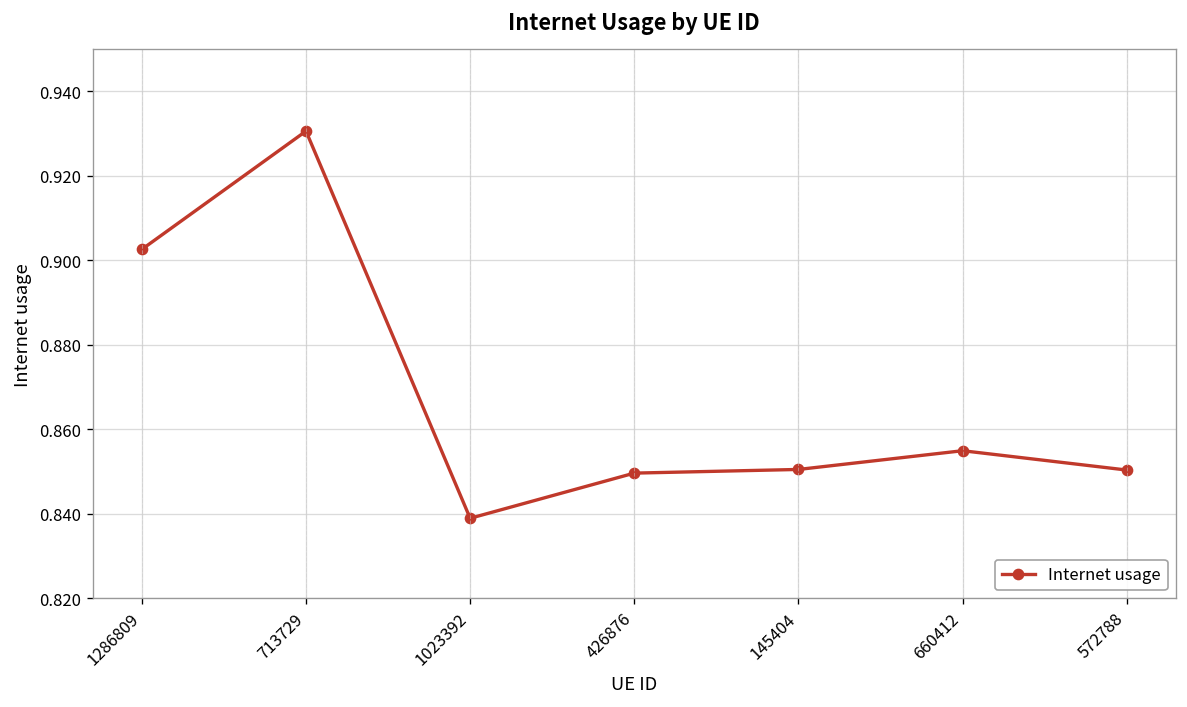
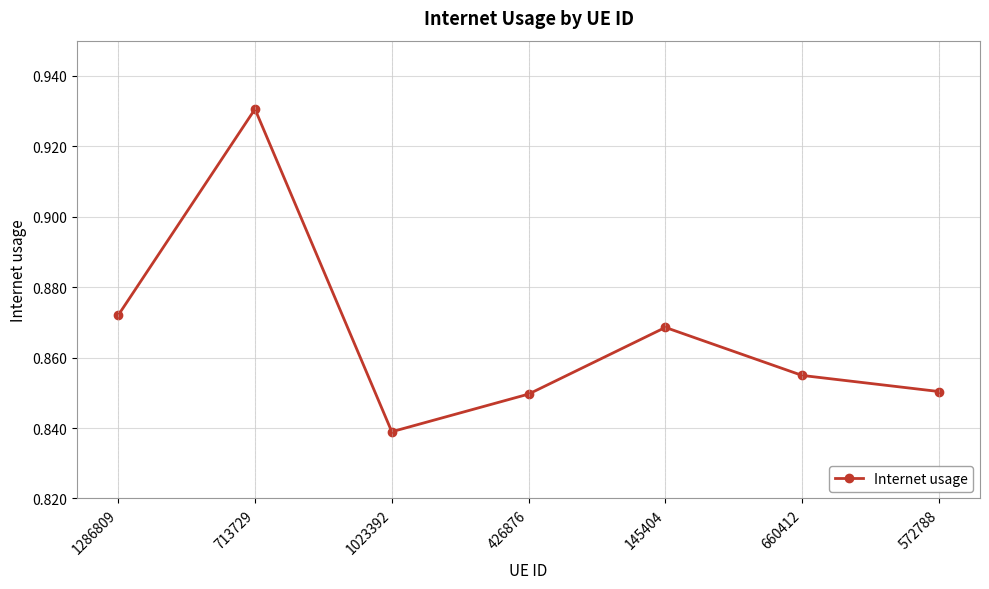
1286809: 0.903 -> 0.872
145404: 0.851 -> 0.869
